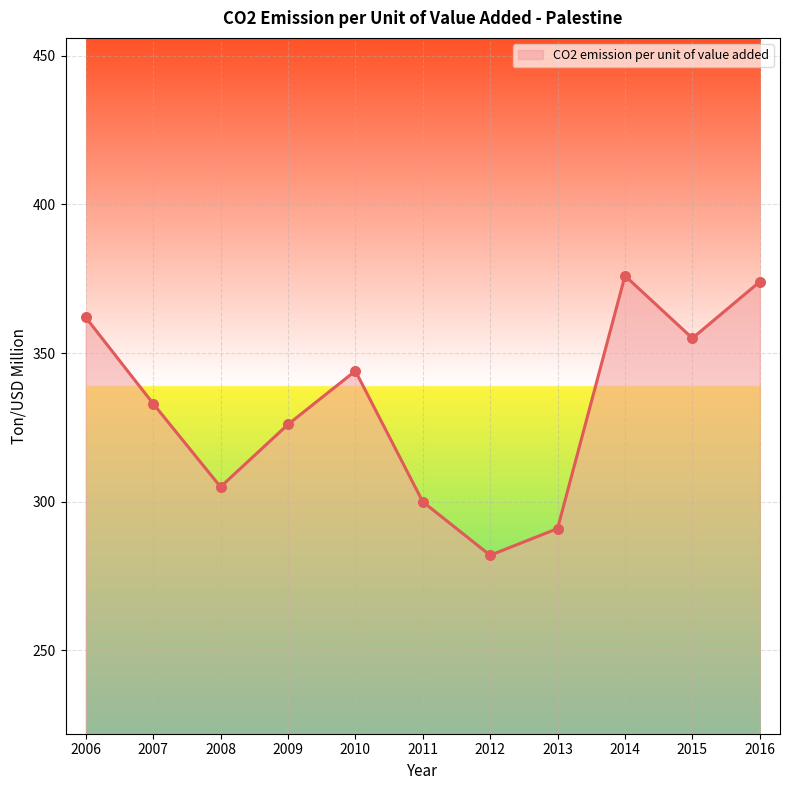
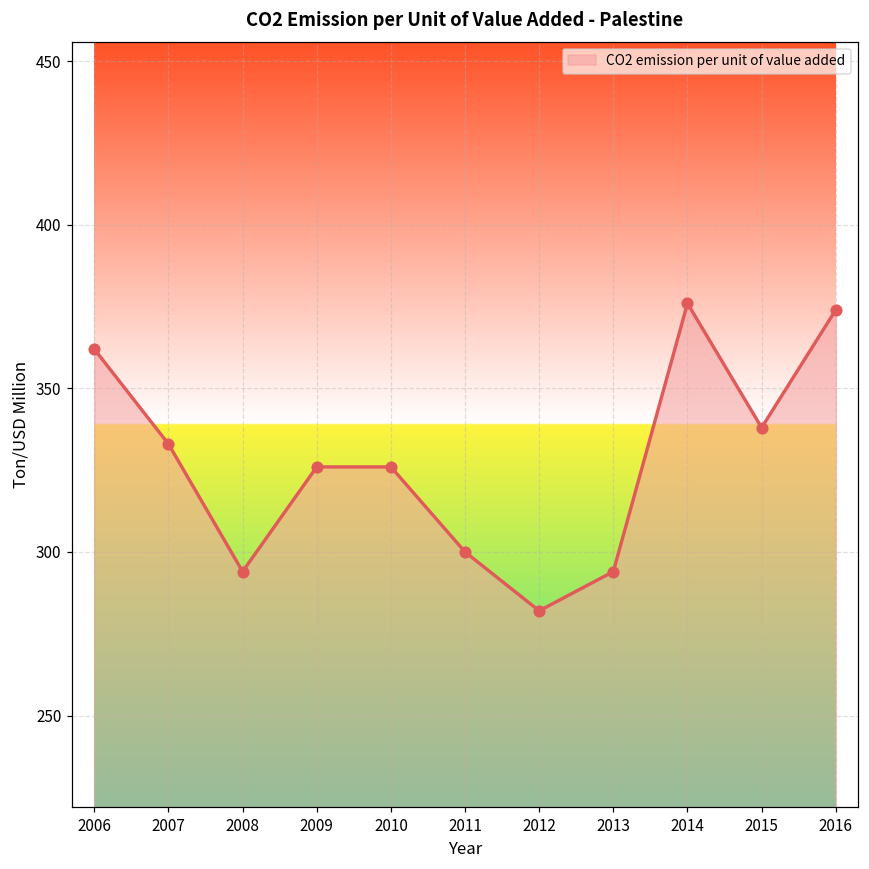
2008: 305 -> 294
2010: 344 -> 326
2013: 291 -> 294
2015: 355 -> 338
